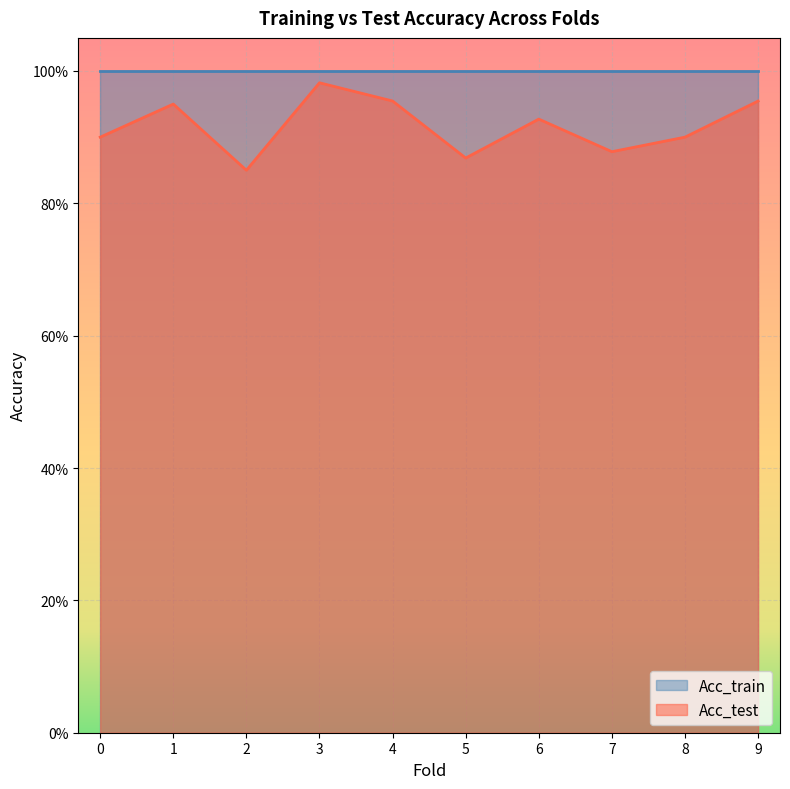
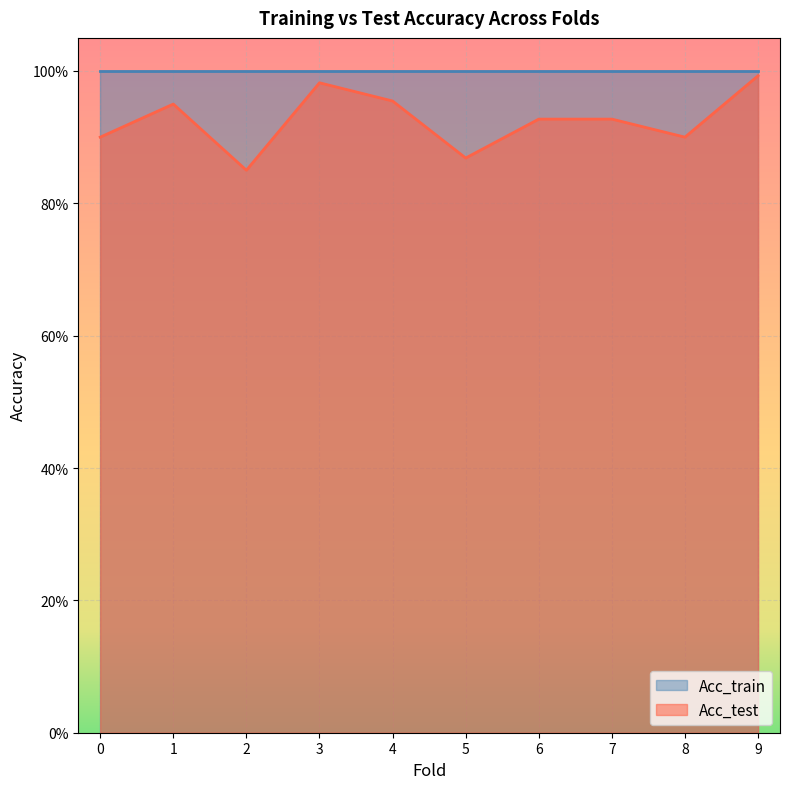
Acc_test, 7: 88% -> 93%
Acc_test, 9: 95% -> 99%
